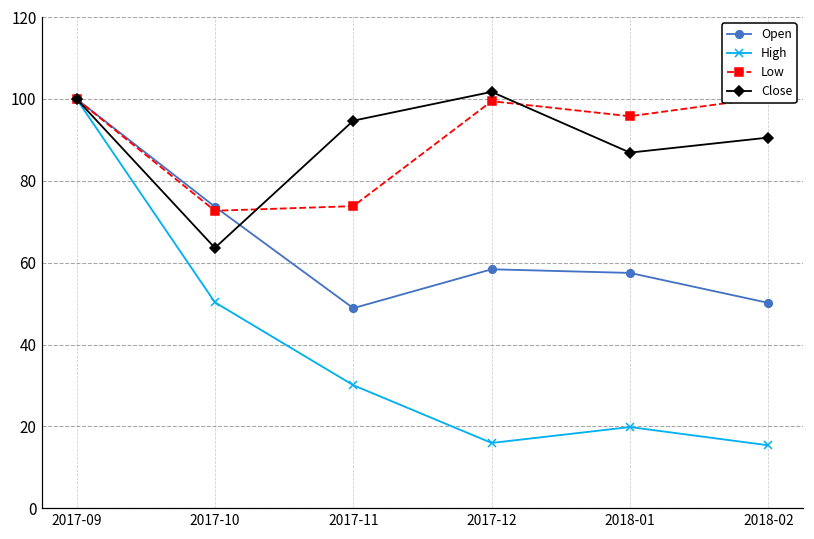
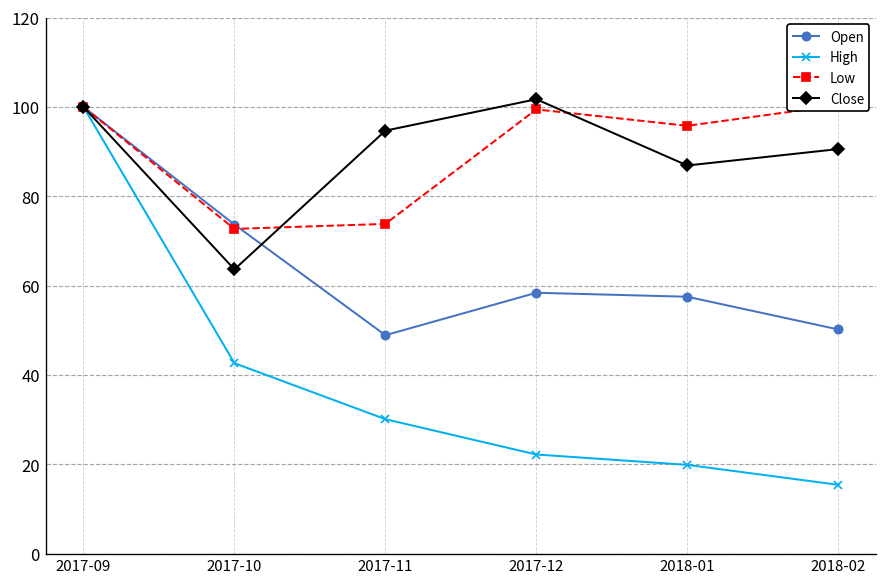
High, 2017-10: 50 -> 43
High, 2017-12: 16 -> 22
